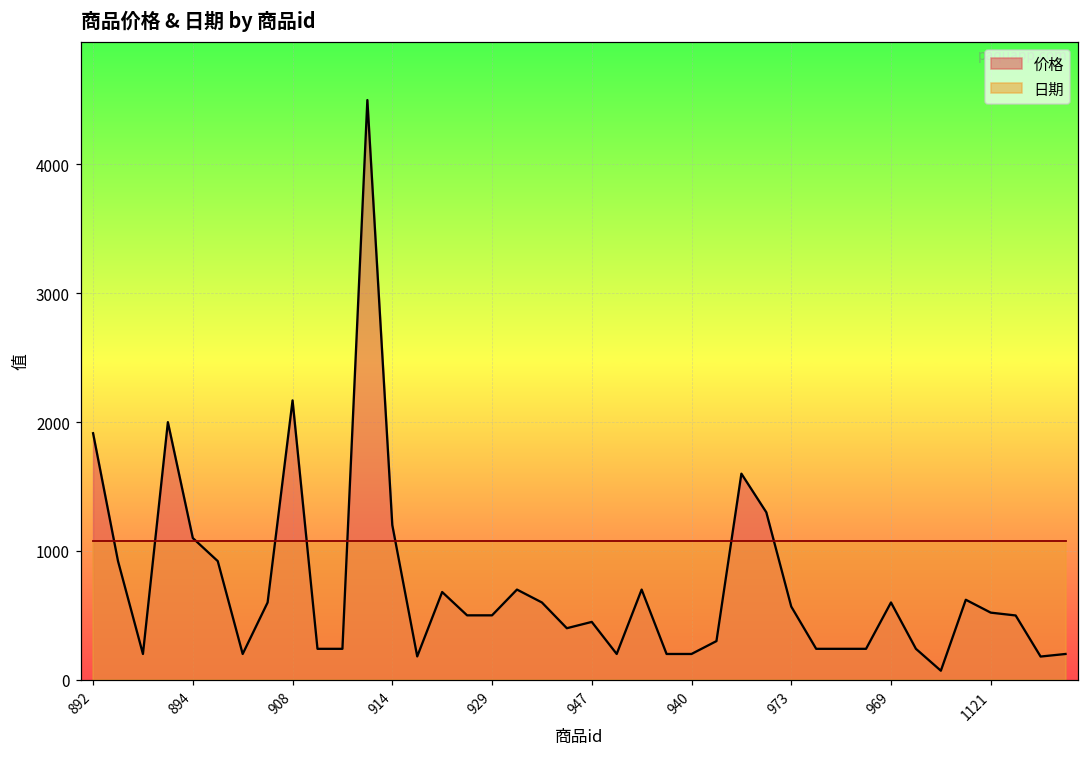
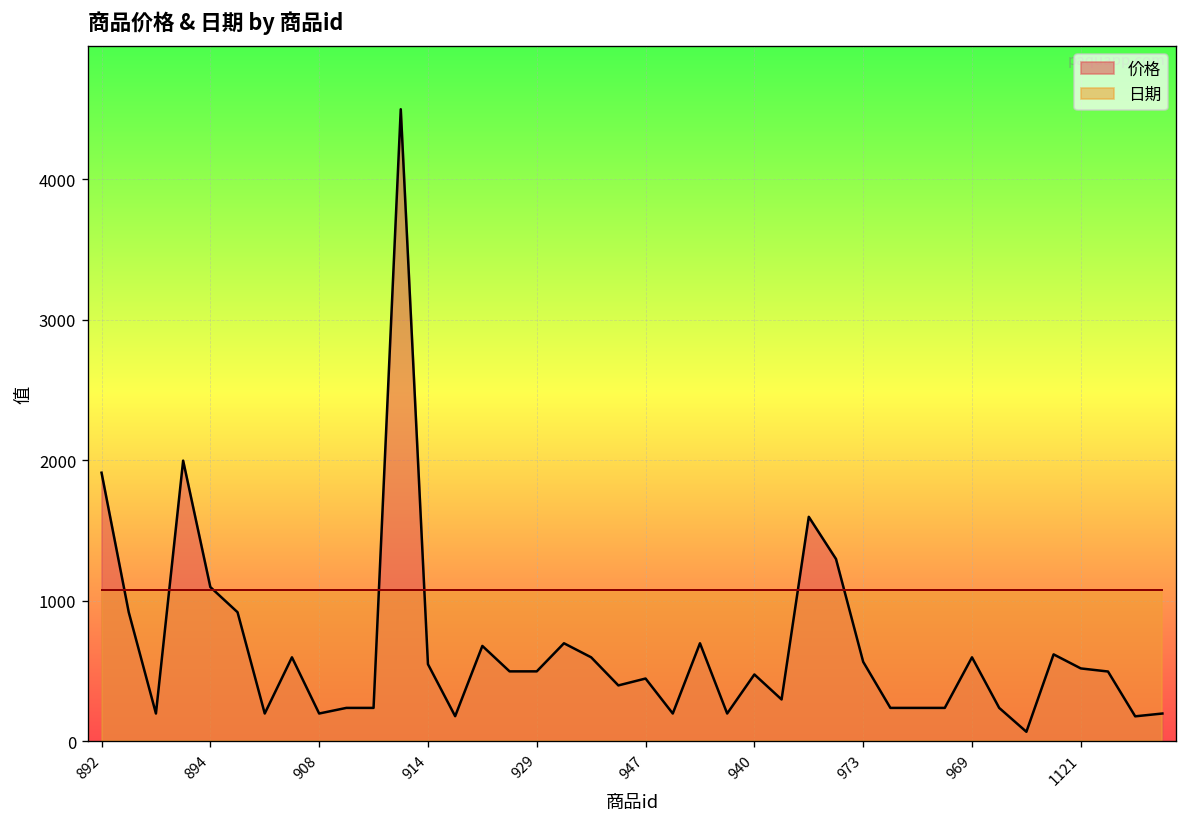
价格, 908: 2170 -> 200
价格, 914: 1200 -> 550
价格, 940: 200 -> 480
